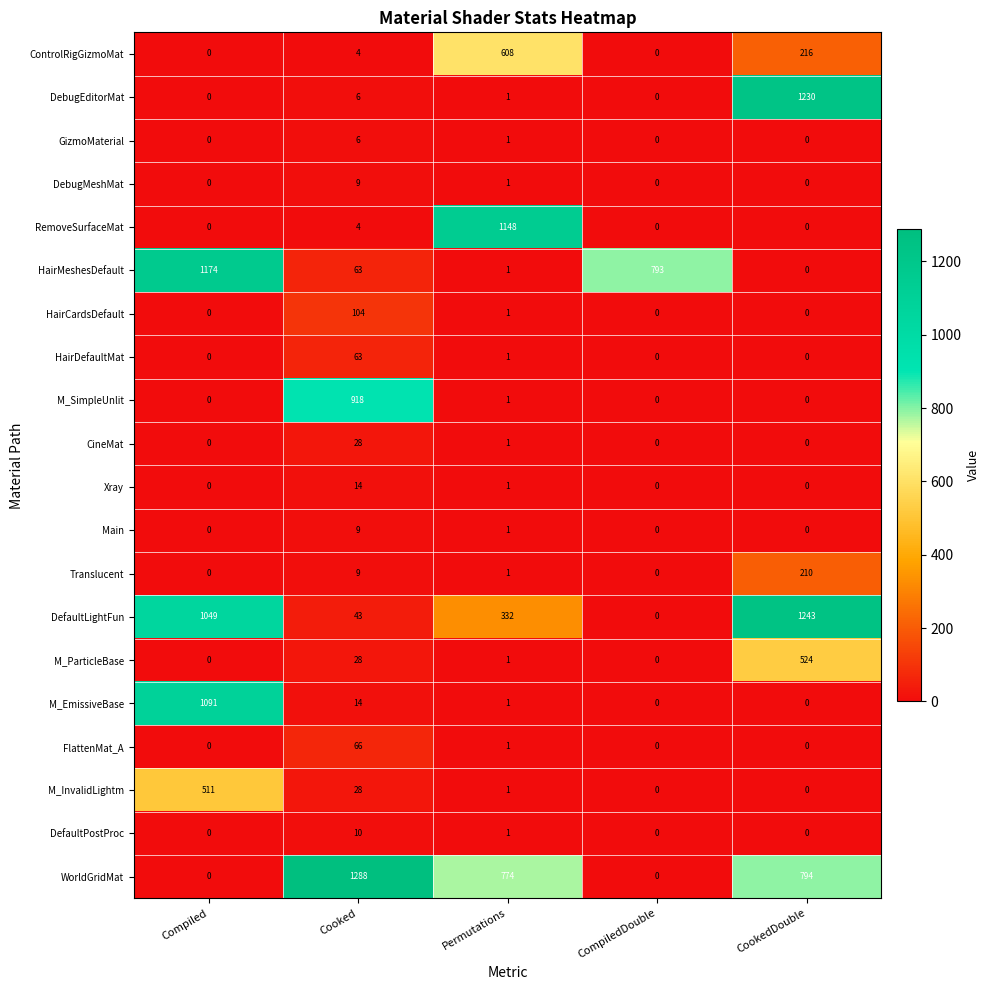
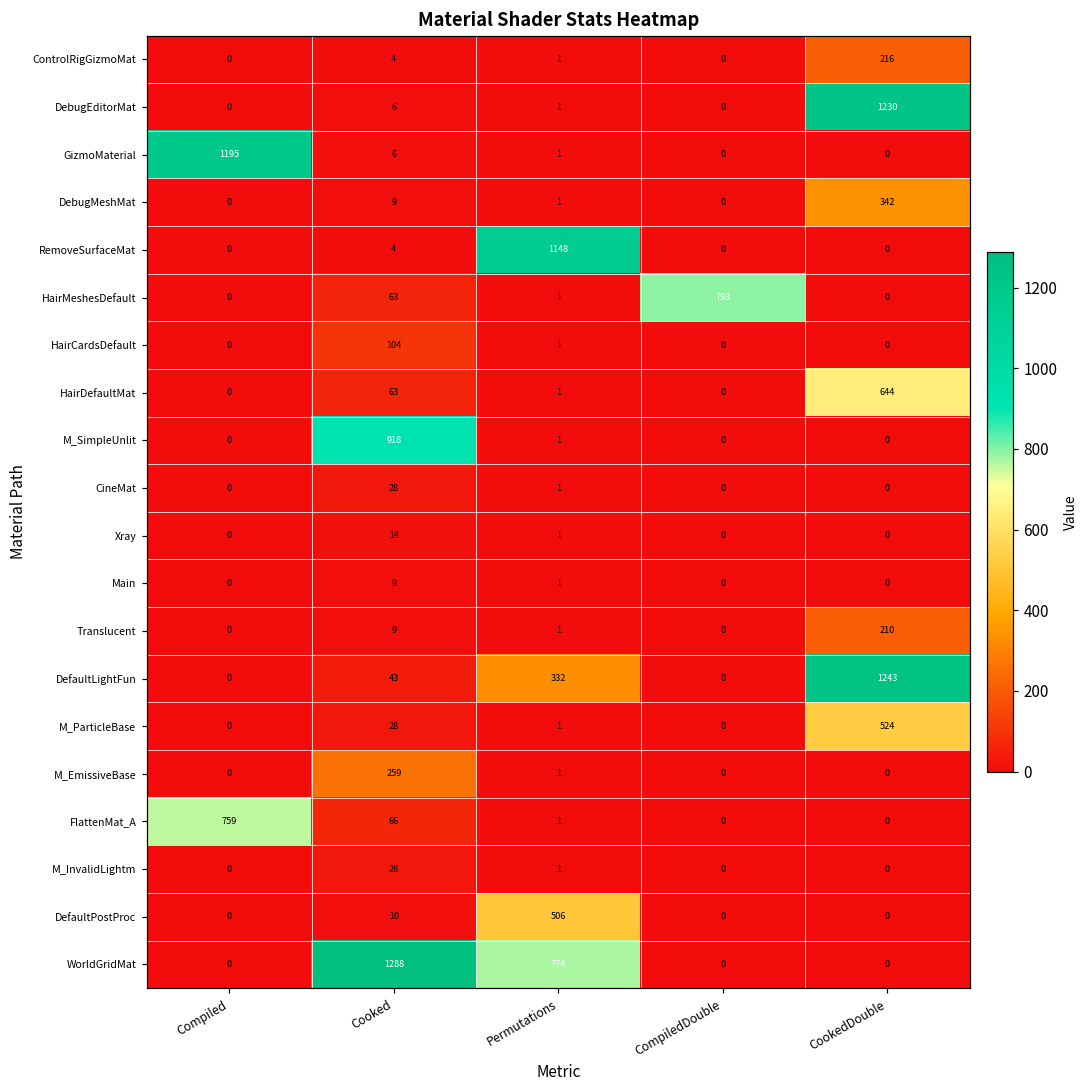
ControlRigGizmoMat, Permutations: 608 -> 1
GizmoMaterial, Compiled: 0 -> 1195
DebugMeshMat, CookedDouble: 0 -> 342
HairMeshesDefault, Compiled: 1174 -> 0
HairDefaultMat, CookedDouble: 0 -> 644
DefaultLightFun, Compiled: 1049 -> 0
M_EmissiveBase, Compiled: 1091 -> 0
M_EmissiveBase, Cooked: 14 -> 259
FlattenMat_A, Compiled: 0 -> 759
M_InvalidLightm, Compiled: 511 -> 0
DefaultPostProc, Permutations: 1 -> 506
WorldGridMat, CookedDouble: 794 -> 0
